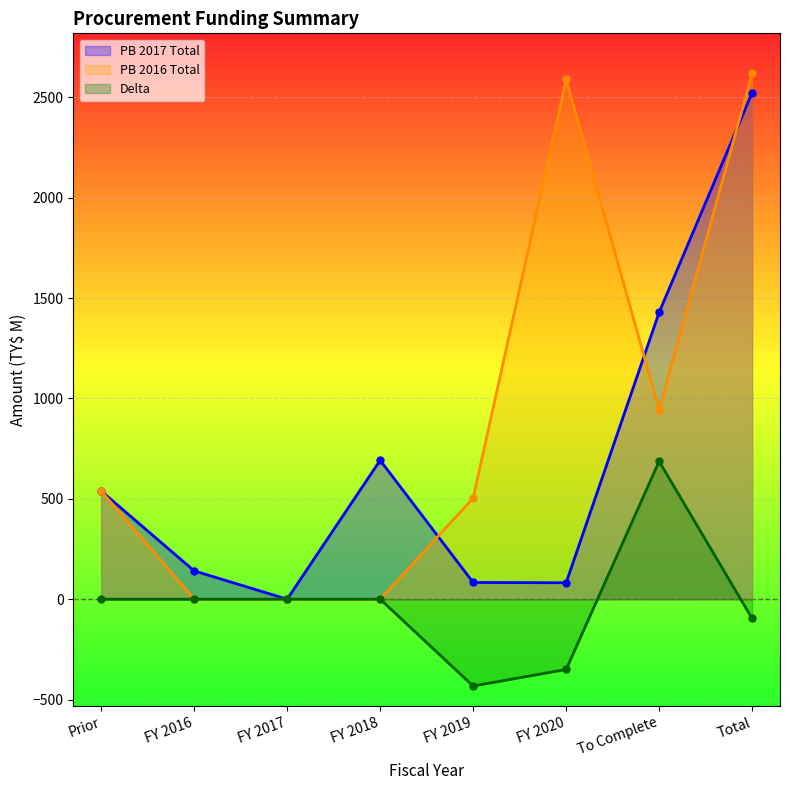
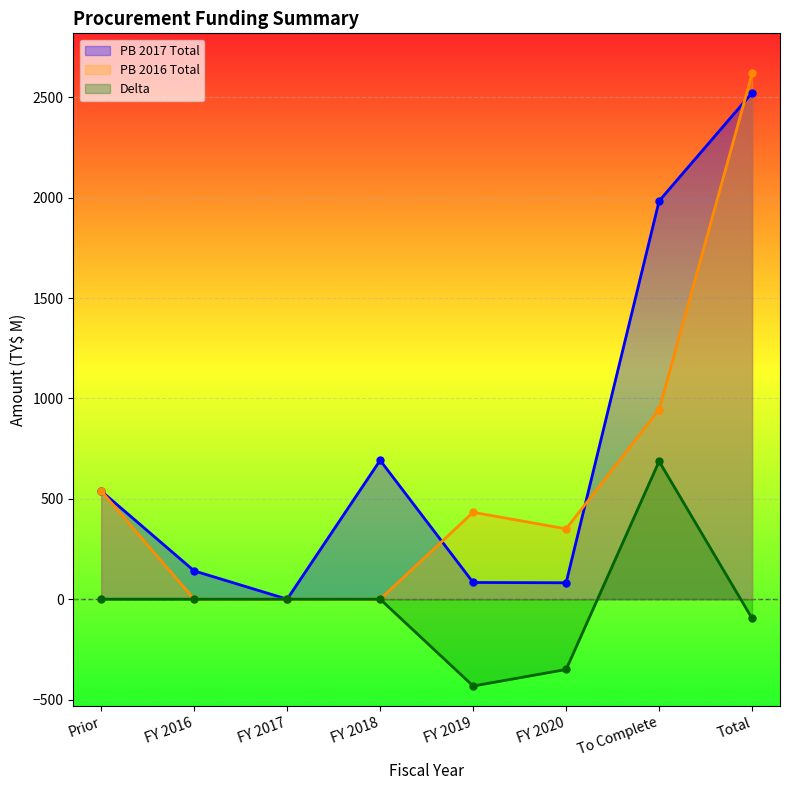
PB 2016 Total, FY 2019: 500 -> 430
PB 2016 Total, FY 2020: 2590 -> 350
PB 2017 Total, To Complete: 1430 -> 1980
